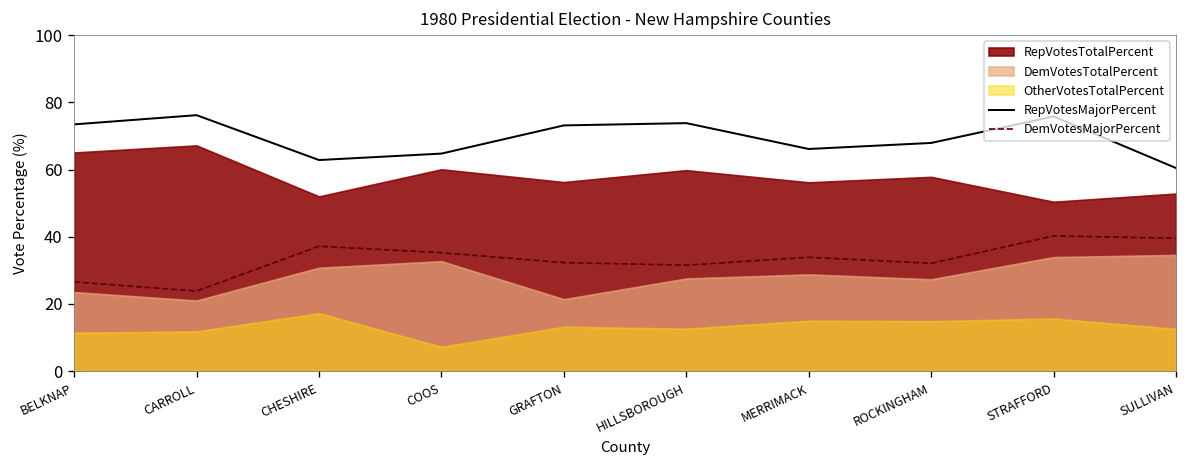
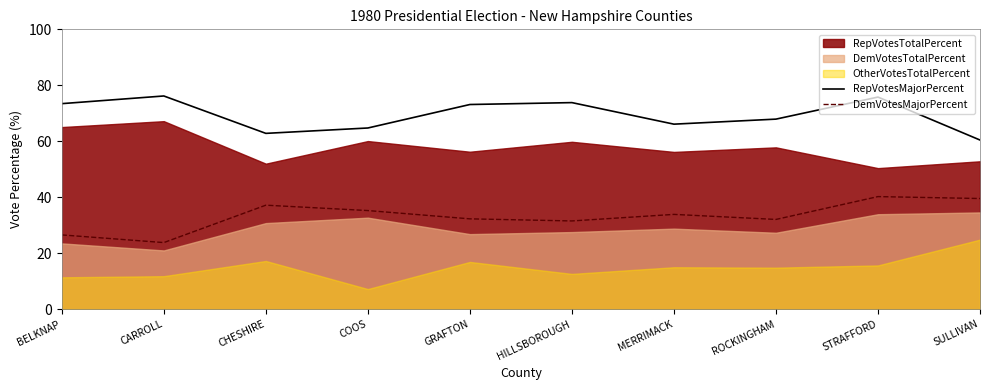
DemVotesTotalPercent, GRAFTON: 21 -> 27
OtherVotesTotalPercent, GRAFTON: 13 -> 17
OtherVotesTotalPercent, SULLIVAN: 13 -> 25
